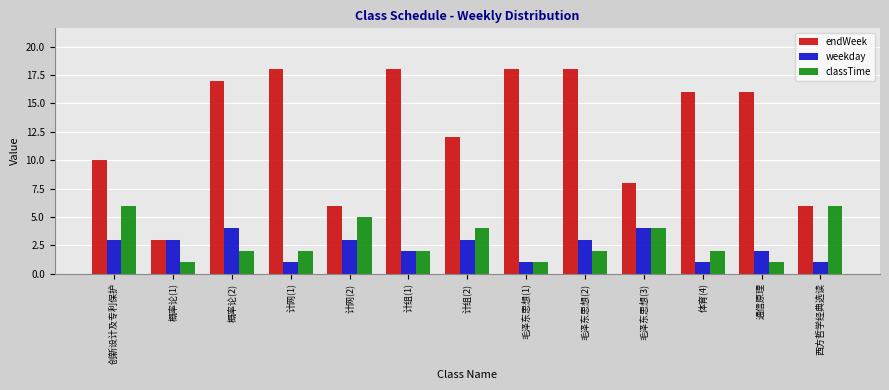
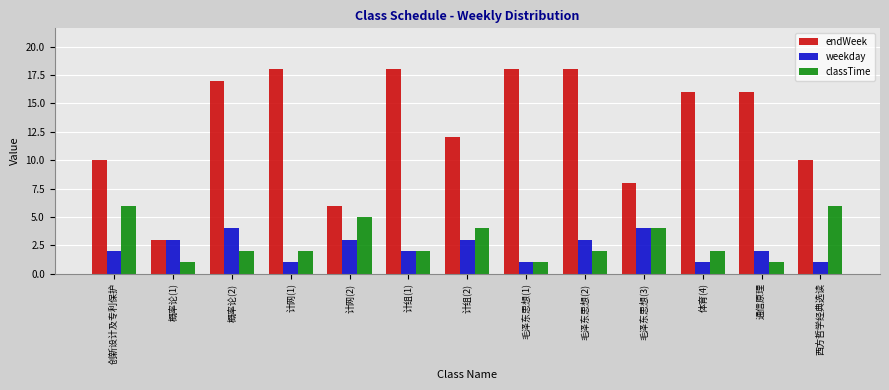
weekday, 创新设计及专利保护: 3 -> 2
endWeek, 西方哲学经典选读: 6 -> 10
